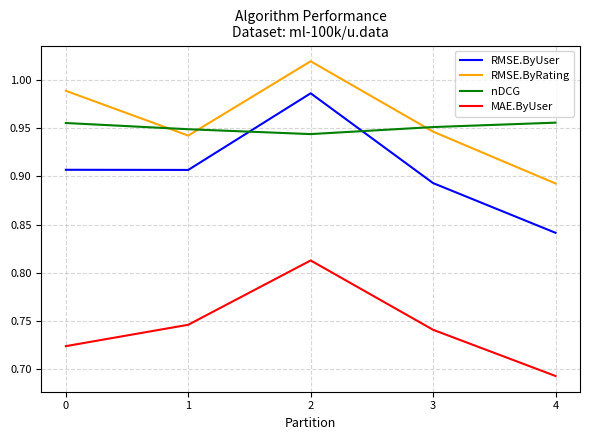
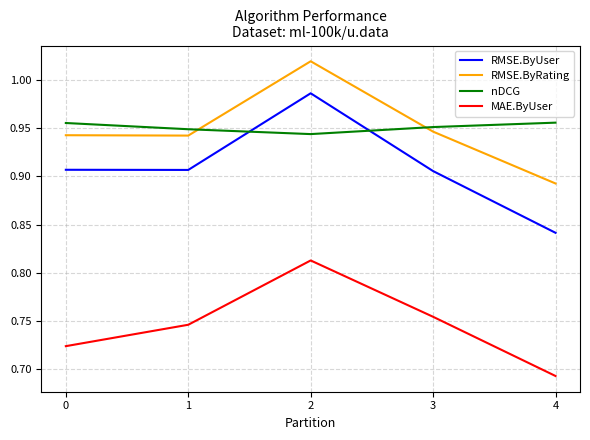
RMSE.ByRating, 0: 0.99 -> 0.94
RMSE.ByUser, 3: 0.89 -> 0.91
MAE.ByUser, 3: 0.74 -> 0.75
